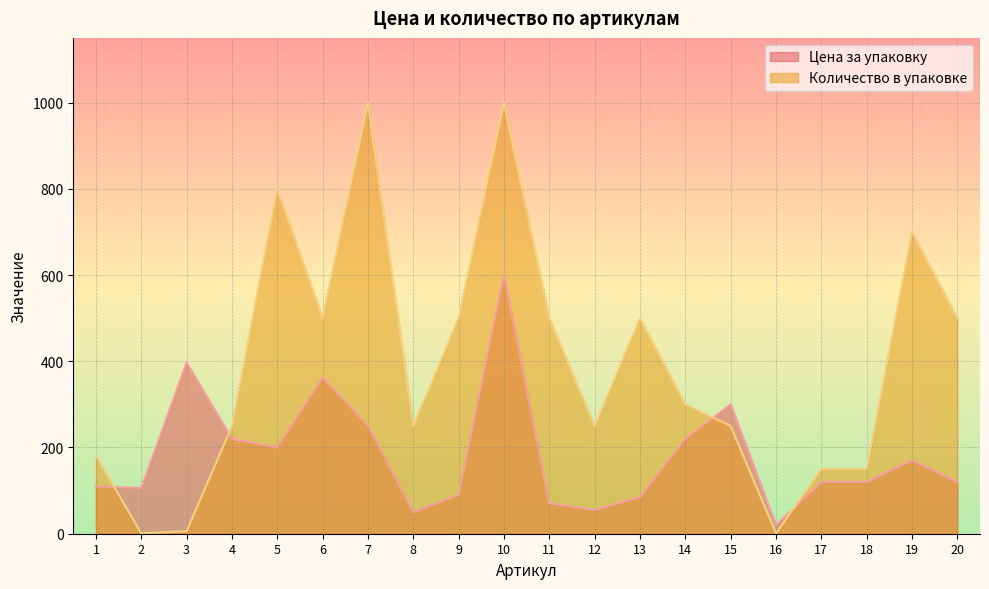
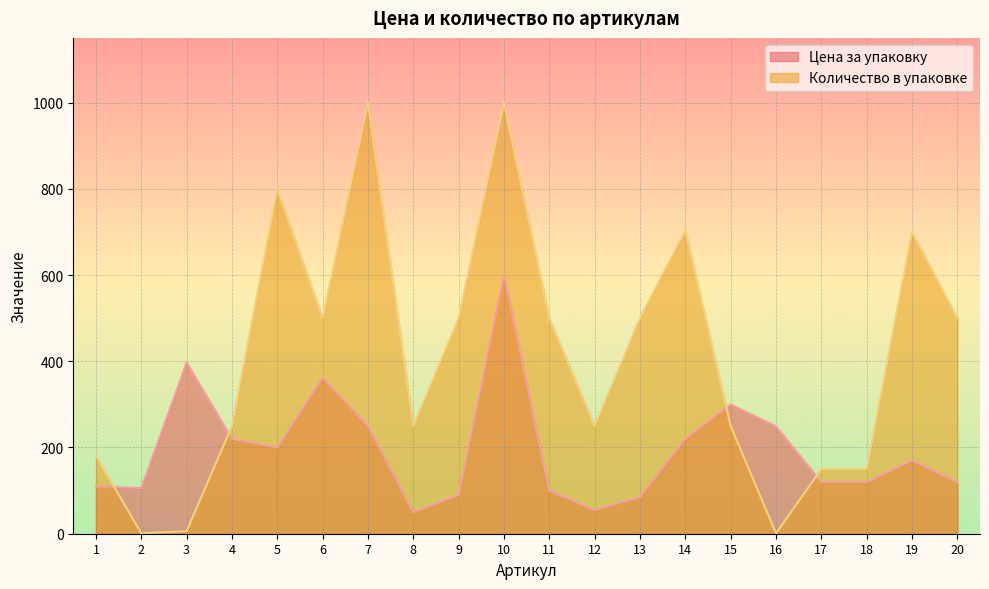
Цена за упаковку, 11: 70 -> 100
Количество в упаковке, 14: 300 -> 700
Цена за упаковку, 16: 20 -> 250
